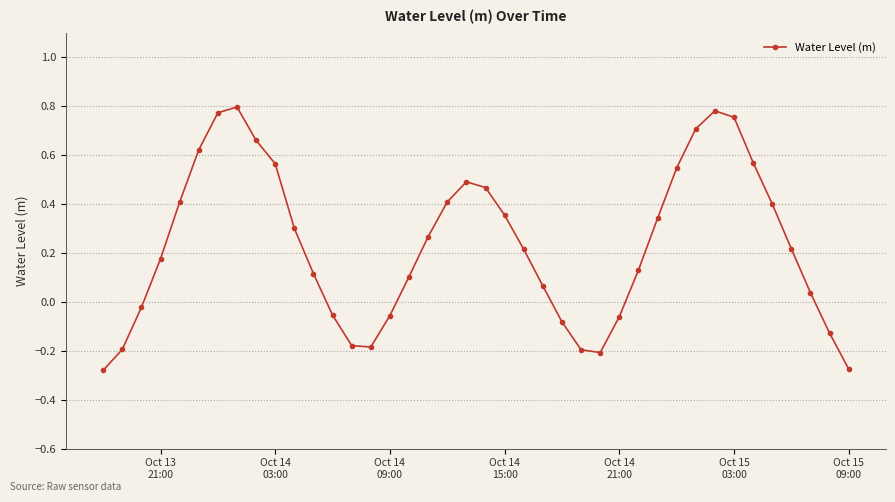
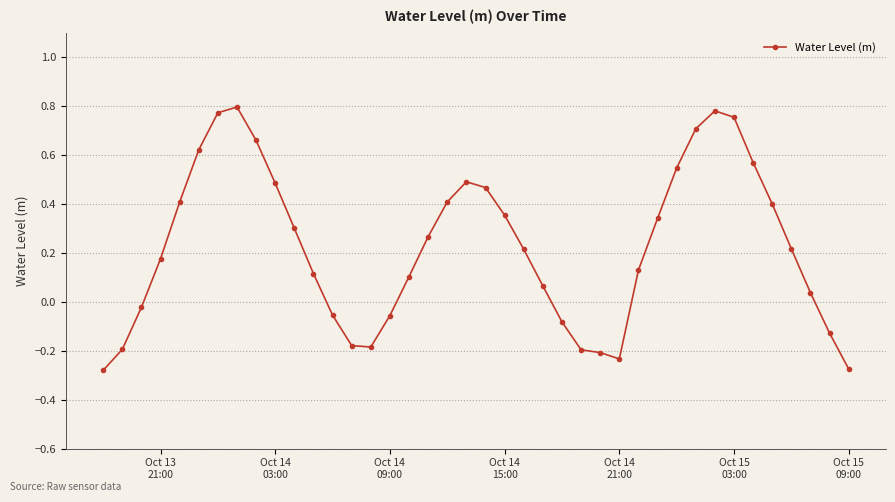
Oct 14 03:00: 0.56 -> 0.48
Oct 14 21:00: -0.06 -> -0.23
